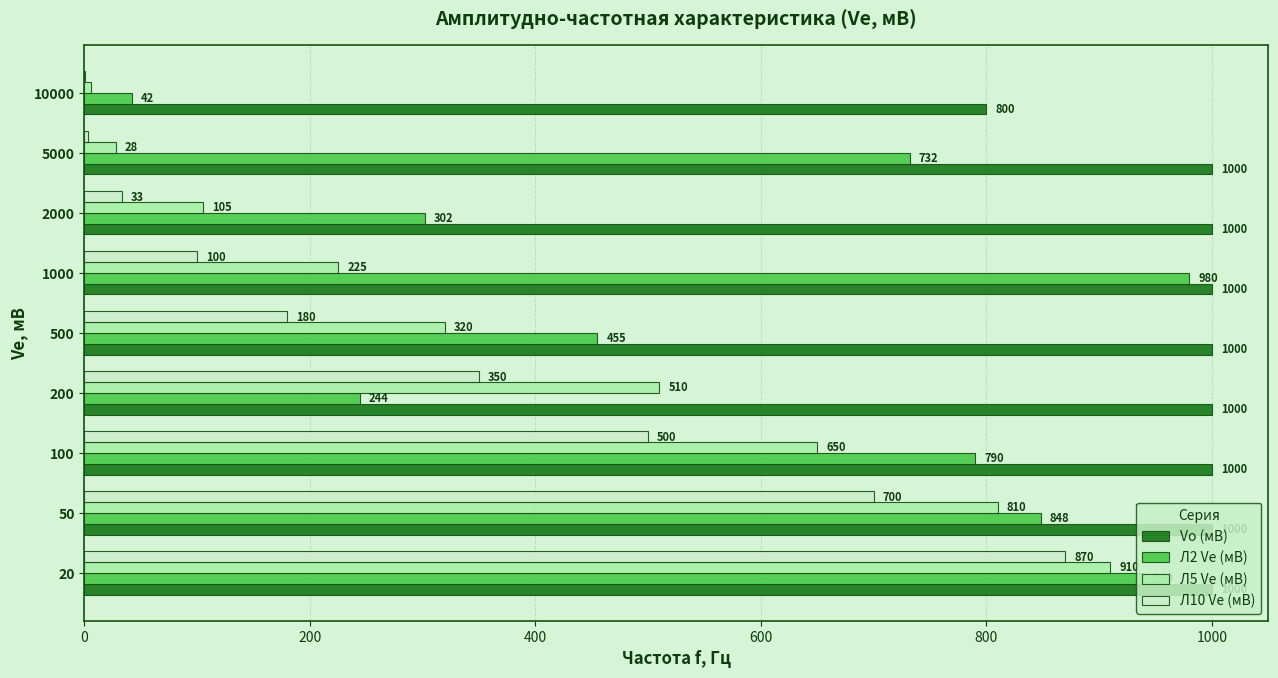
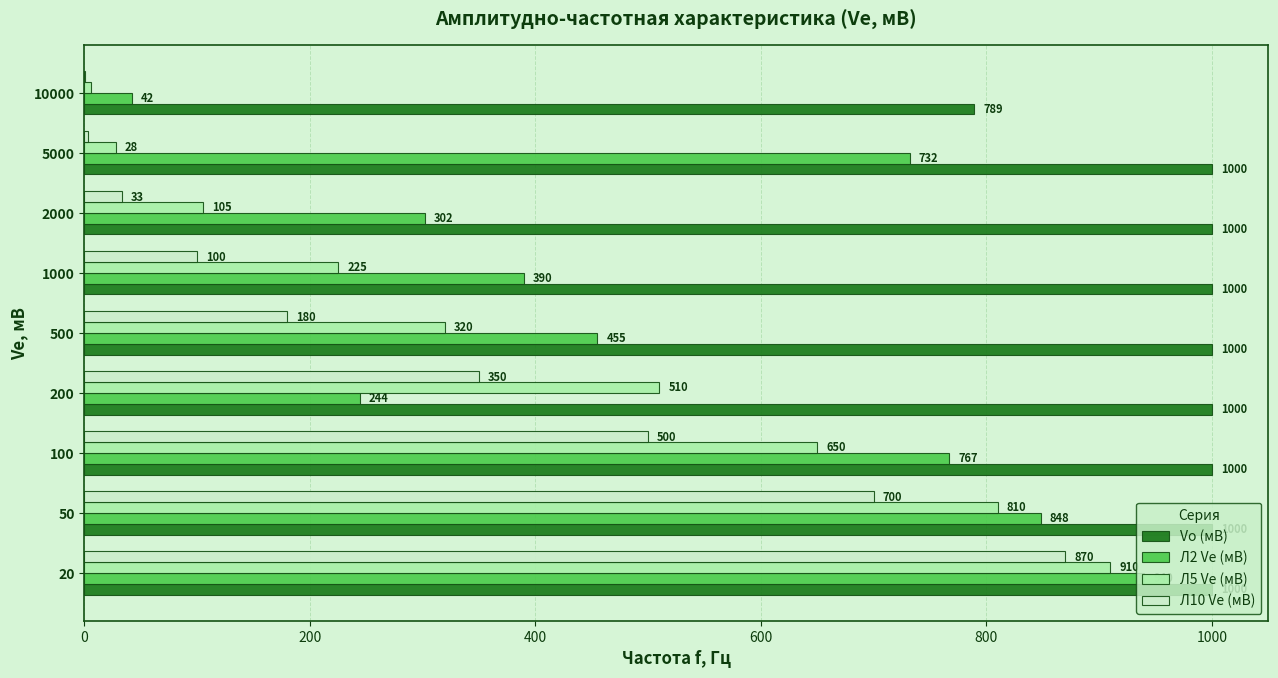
Vо (мВ), 10000: 800 -> 789
Л2 Vе (мВ), 1000: 980 -> 390
Л2 Vе (мВ), 100: 790 -> 767
